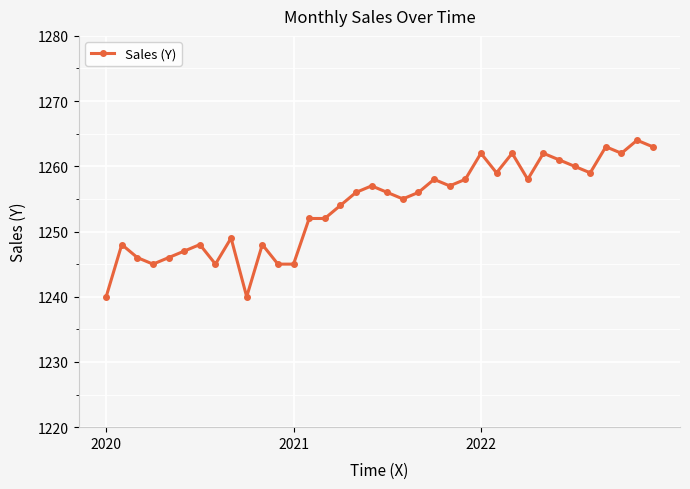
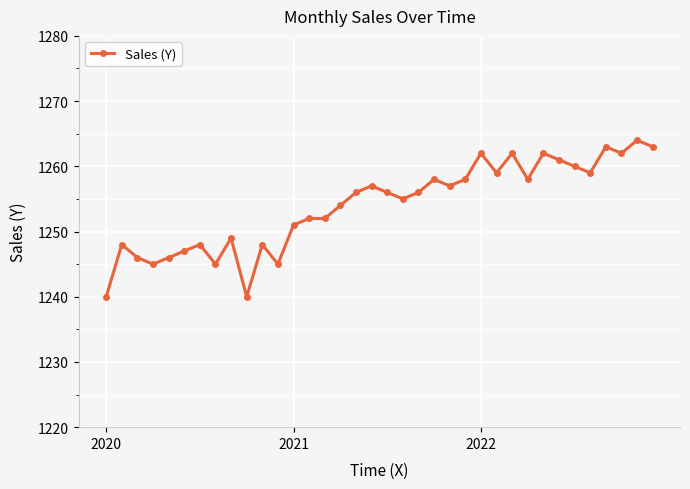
2021: 1245 -> 1251
